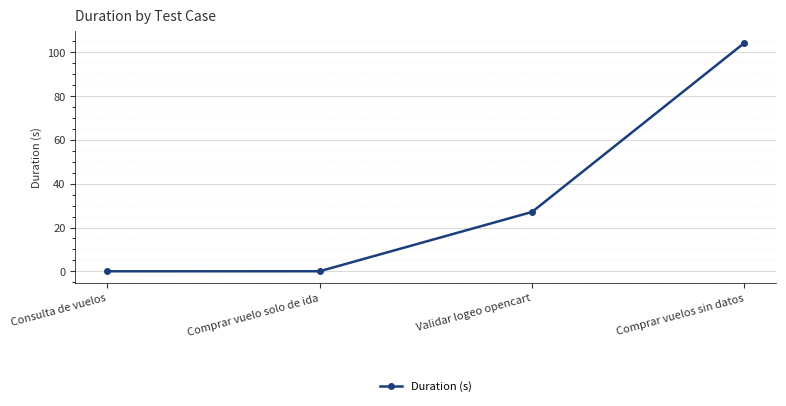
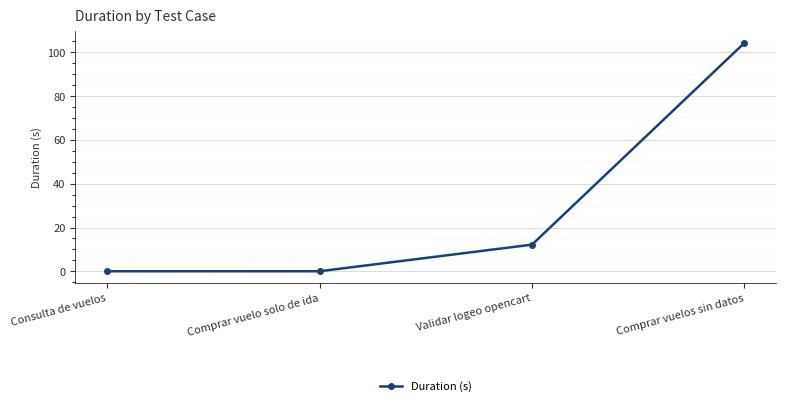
Validar logeo opencart: 27 -> 12
